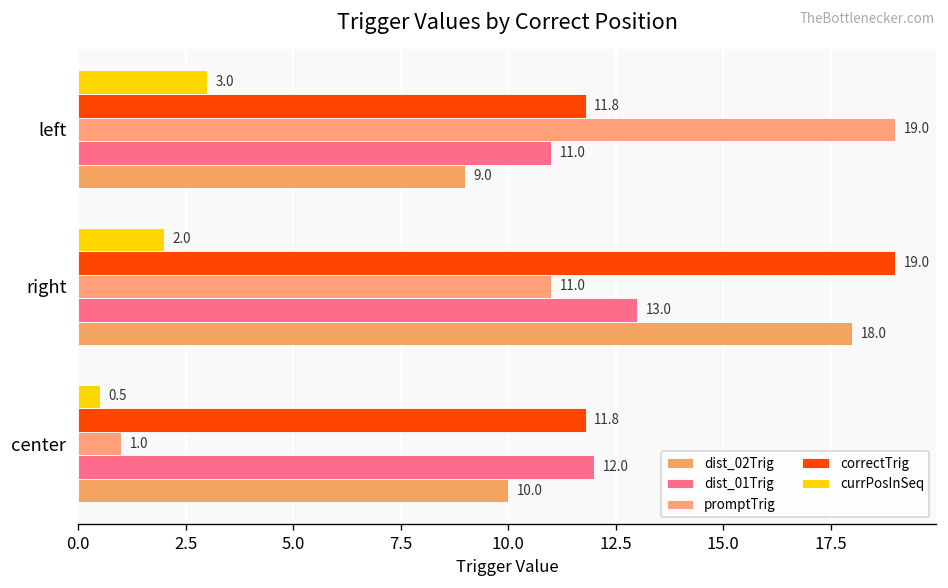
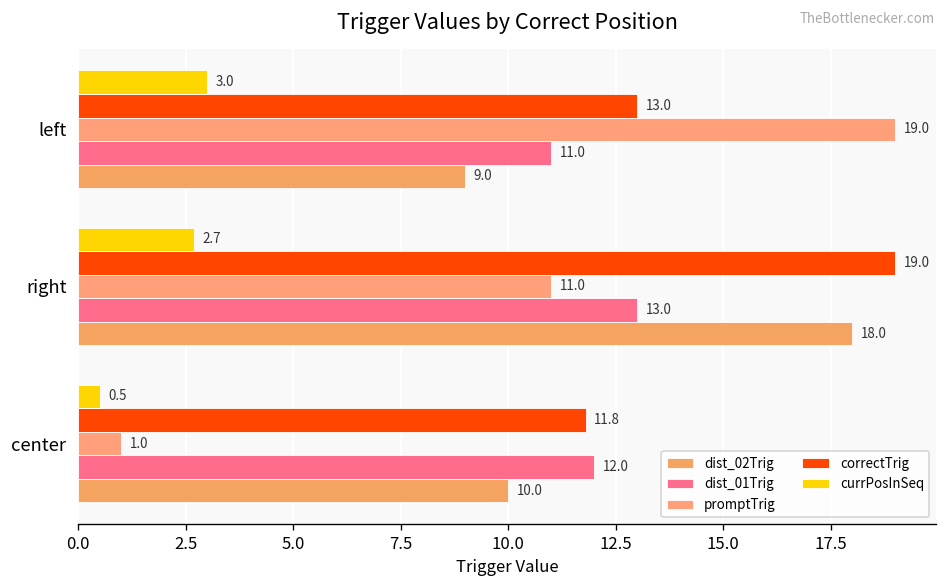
correctTrig, left: 11.8 -> 13.0
currPosInSeq, right: 2.0 -> 2.7
